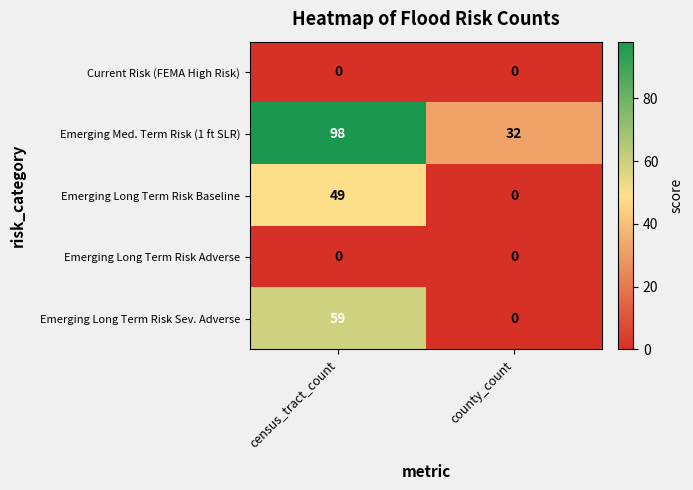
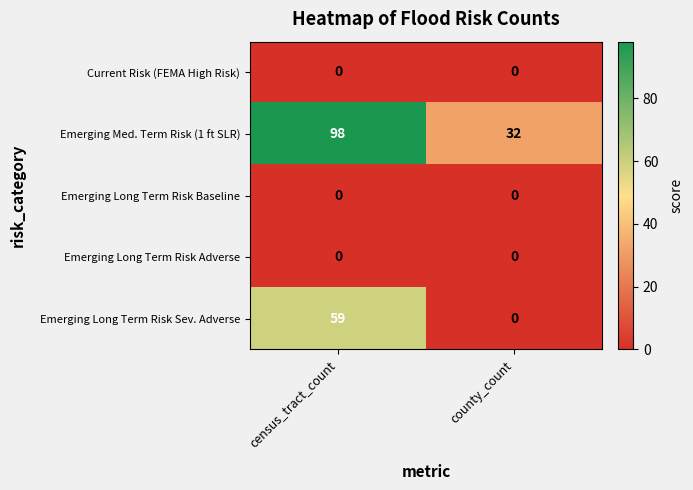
Emerging Long Term Risk Baseline, census_tract_count: 49 -> 0
